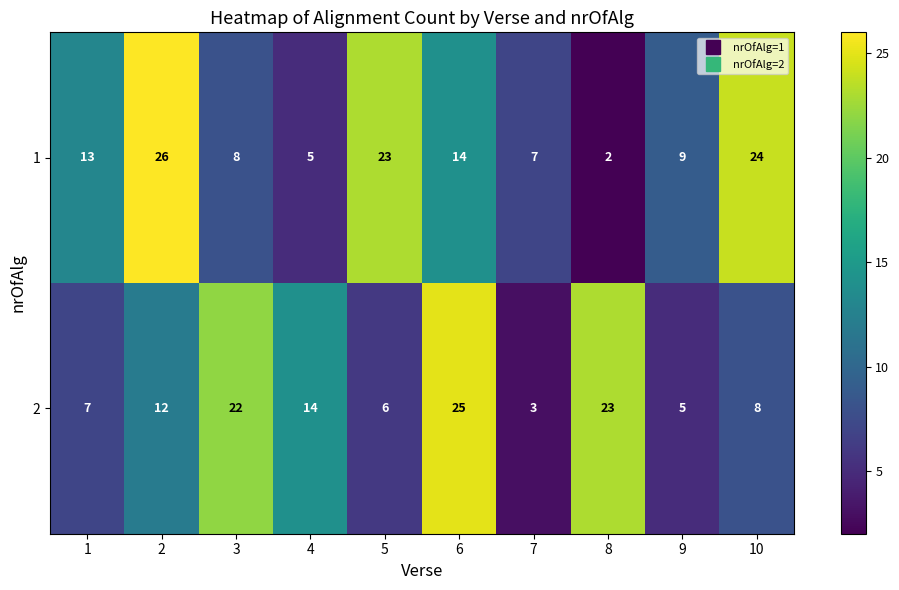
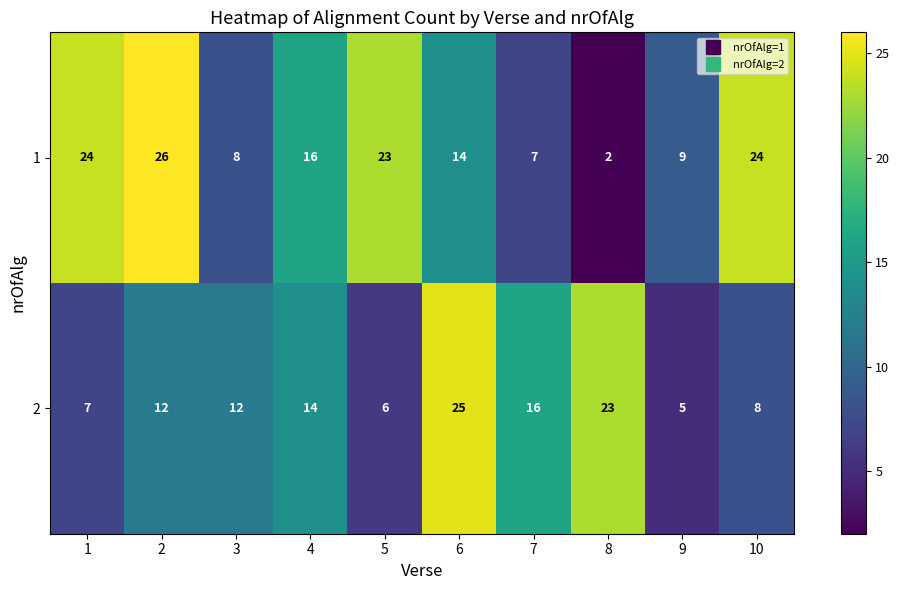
1, 1: 13 -> 24
1, 4: 5 -> 16
2, 3: 22 -> 12
2, 7: 3 -> 16
